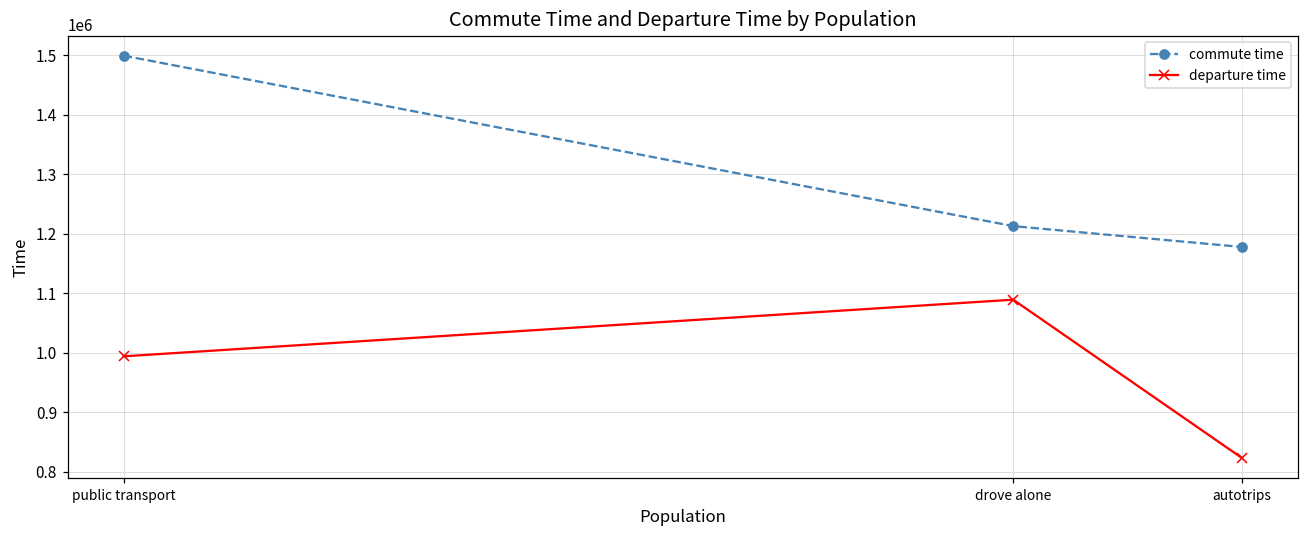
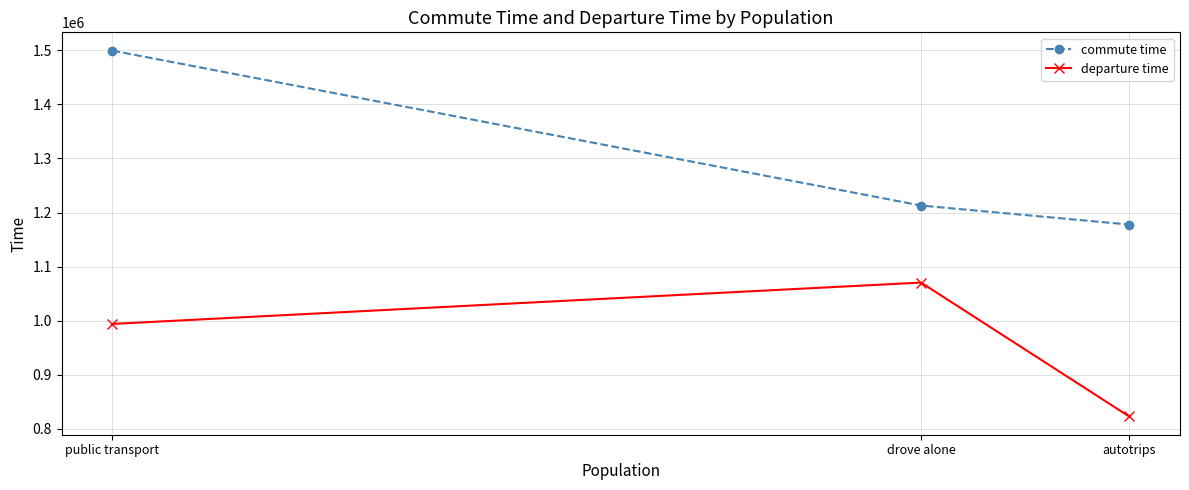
departure time, drove alone: 1090000 -> 1070000
